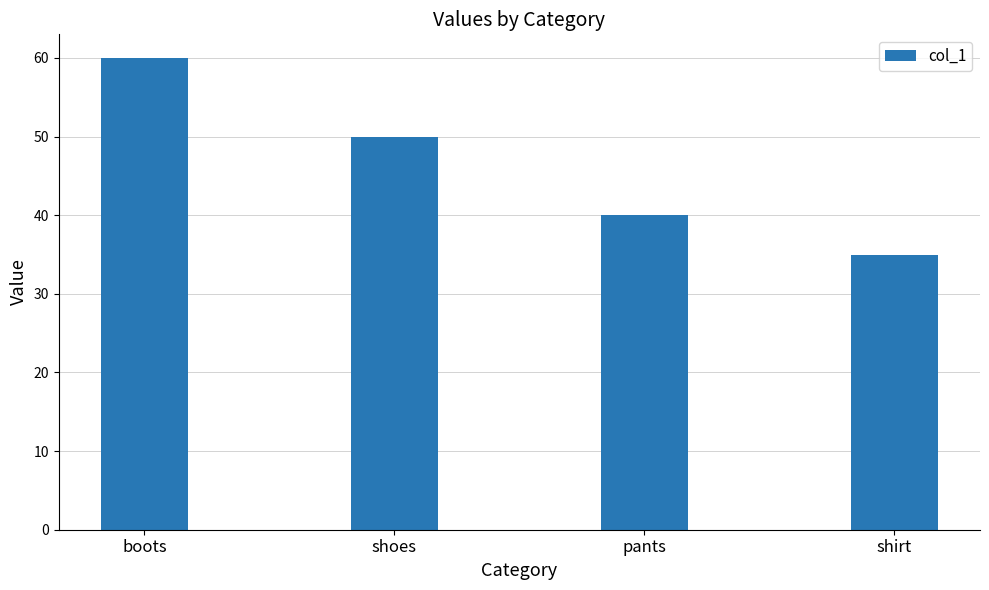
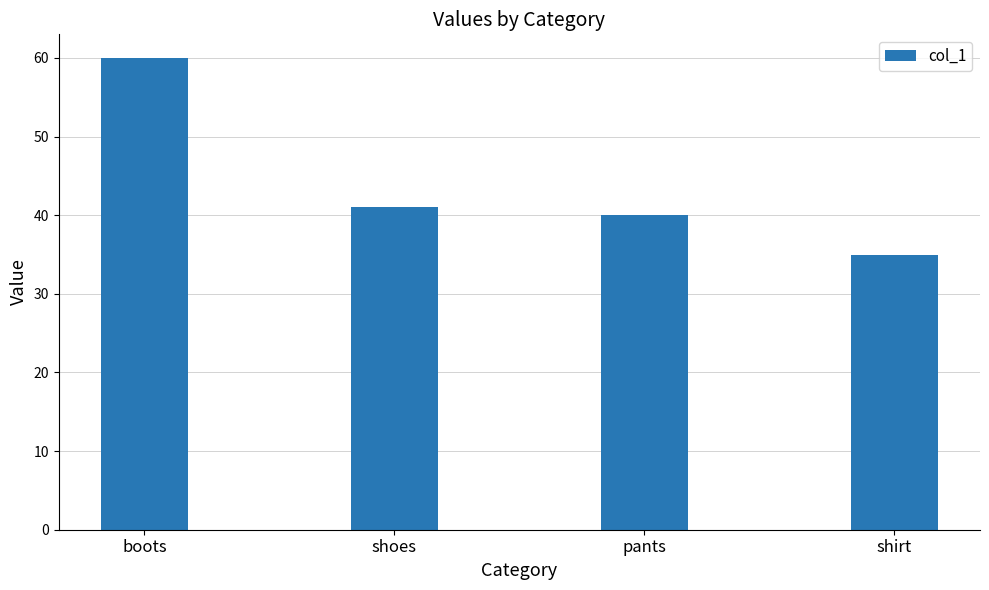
shoes: 50 -> 41
